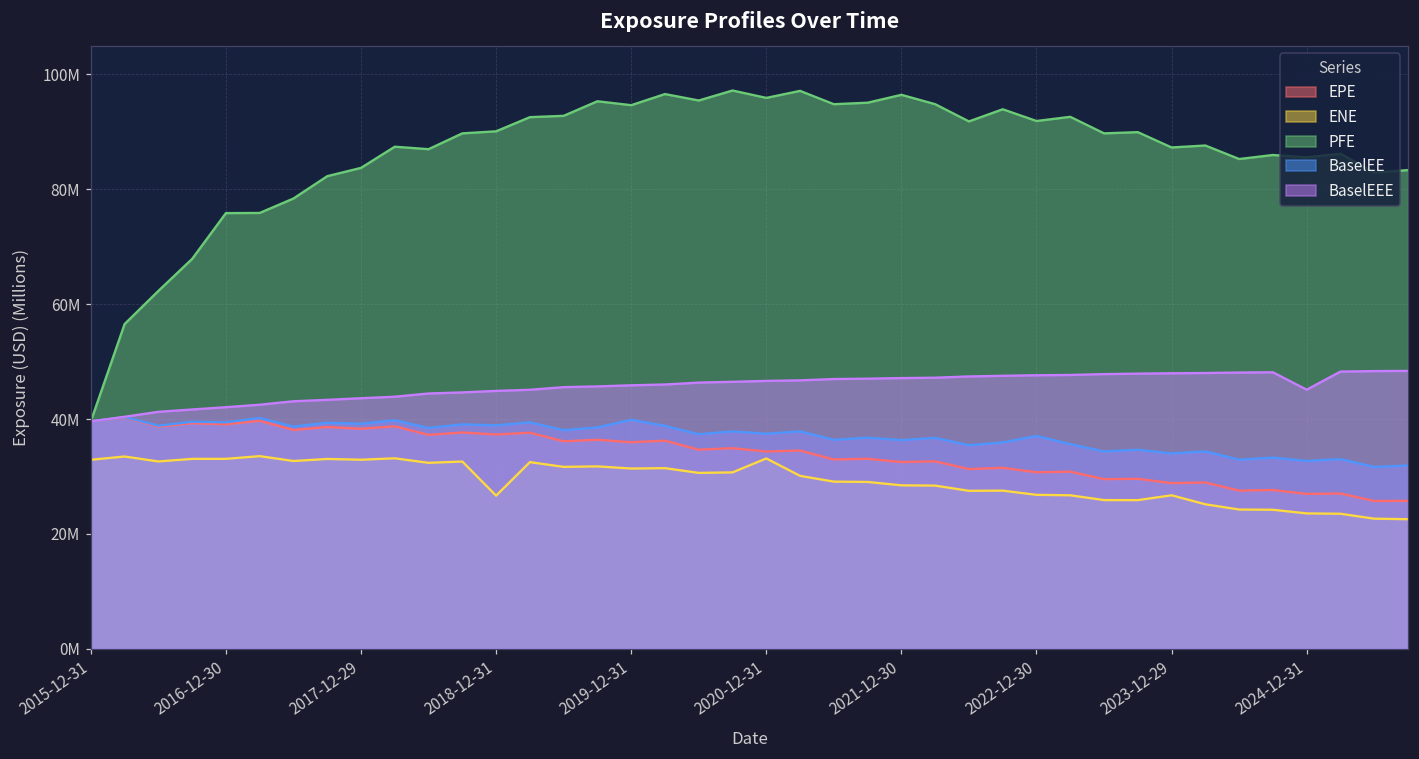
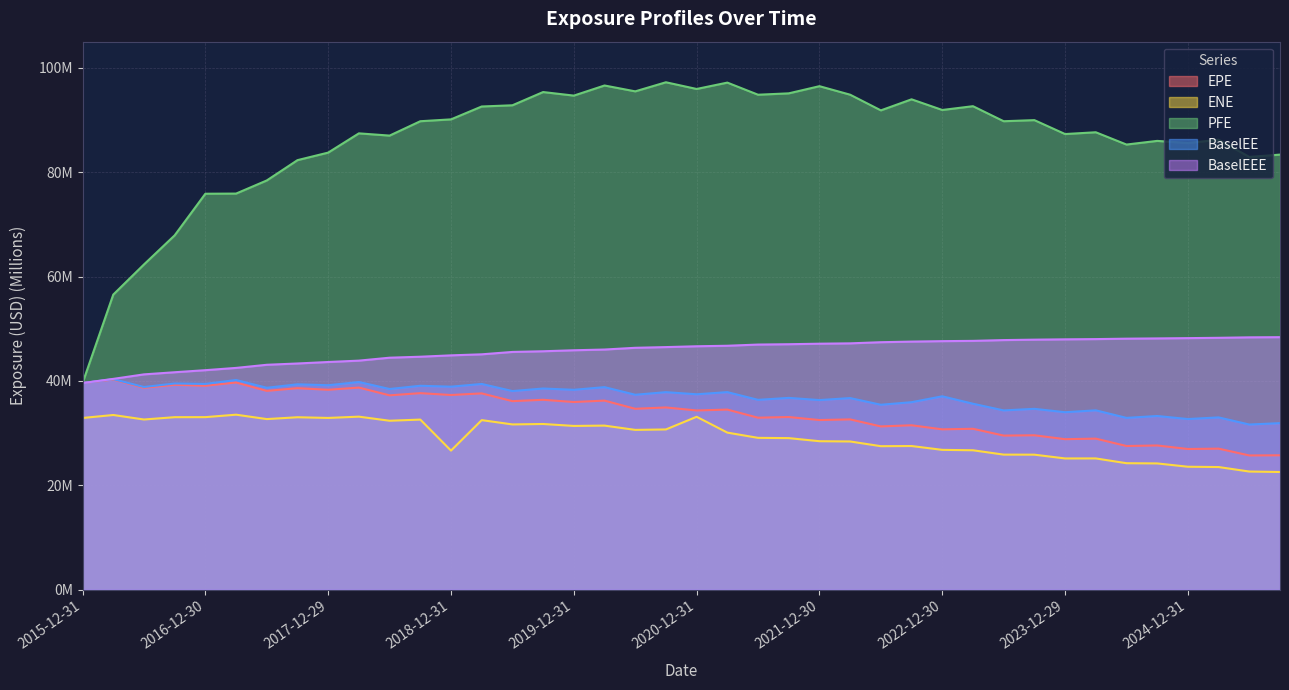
BaselEE, 2019-12-31: 40000000 -> 38000000
ENE, 2023-12-29: 27000000 -> 25000000
BaselEEE, 2024-12-31: 45000000 -> 48000000
